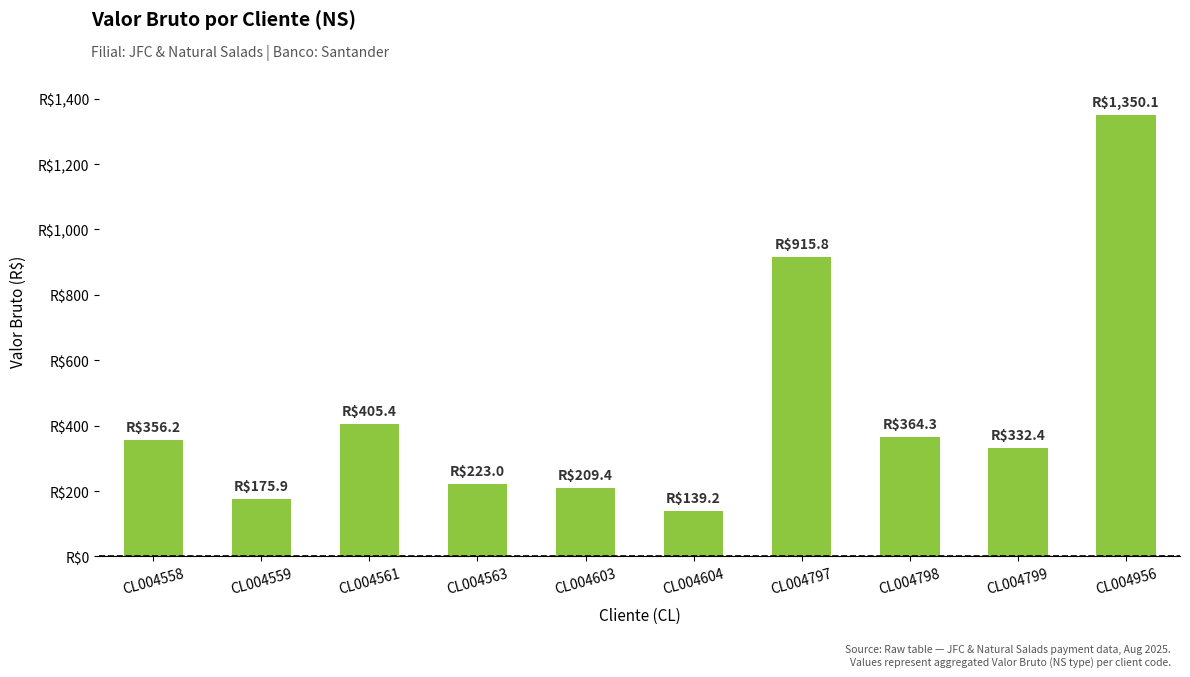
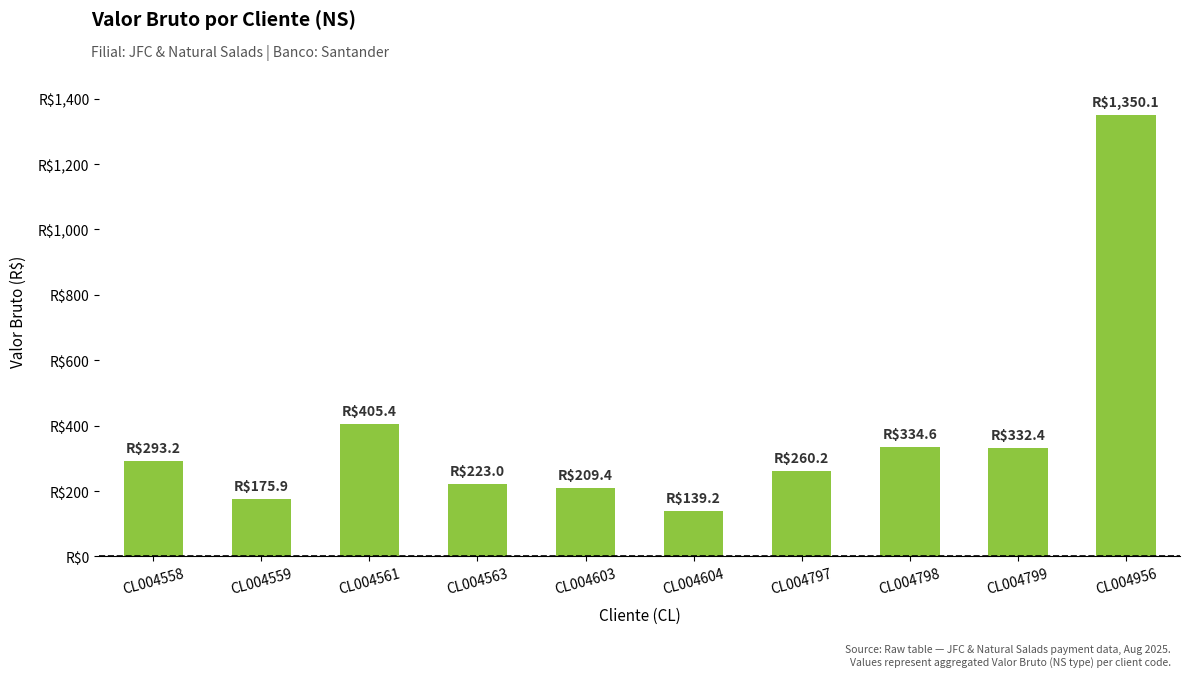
CL004558: $356.2 -> $293.2
CL004797: $915.8 -> $260.2
CL004798: $364.3 -> $334.6
